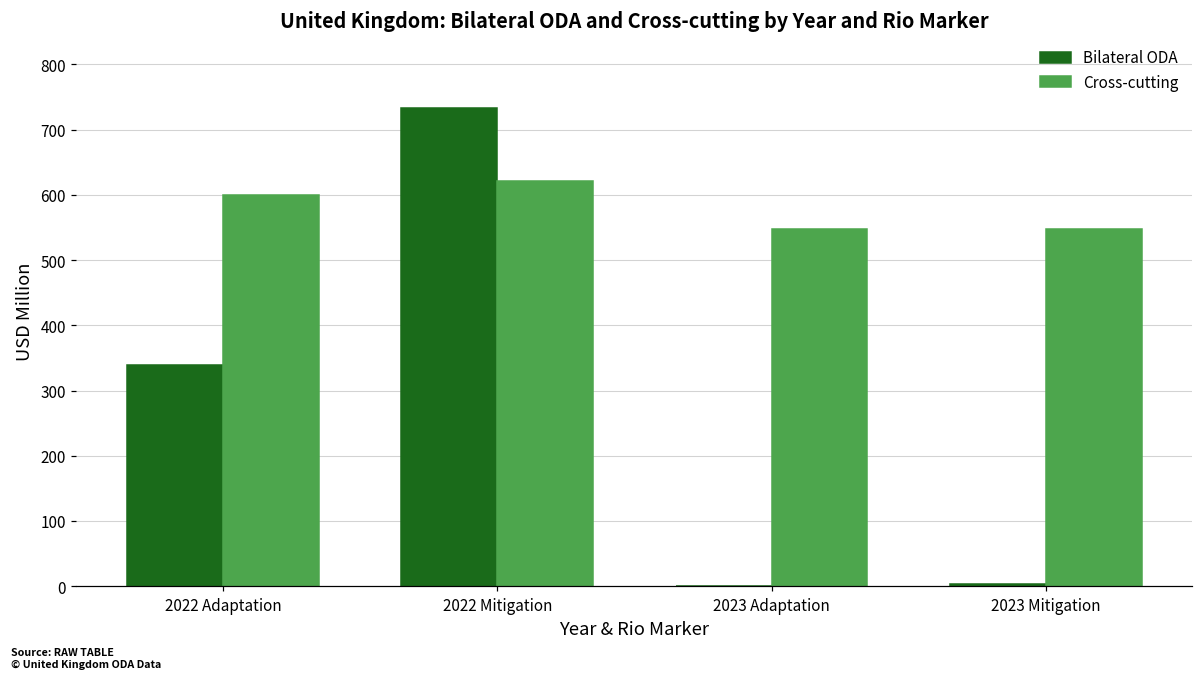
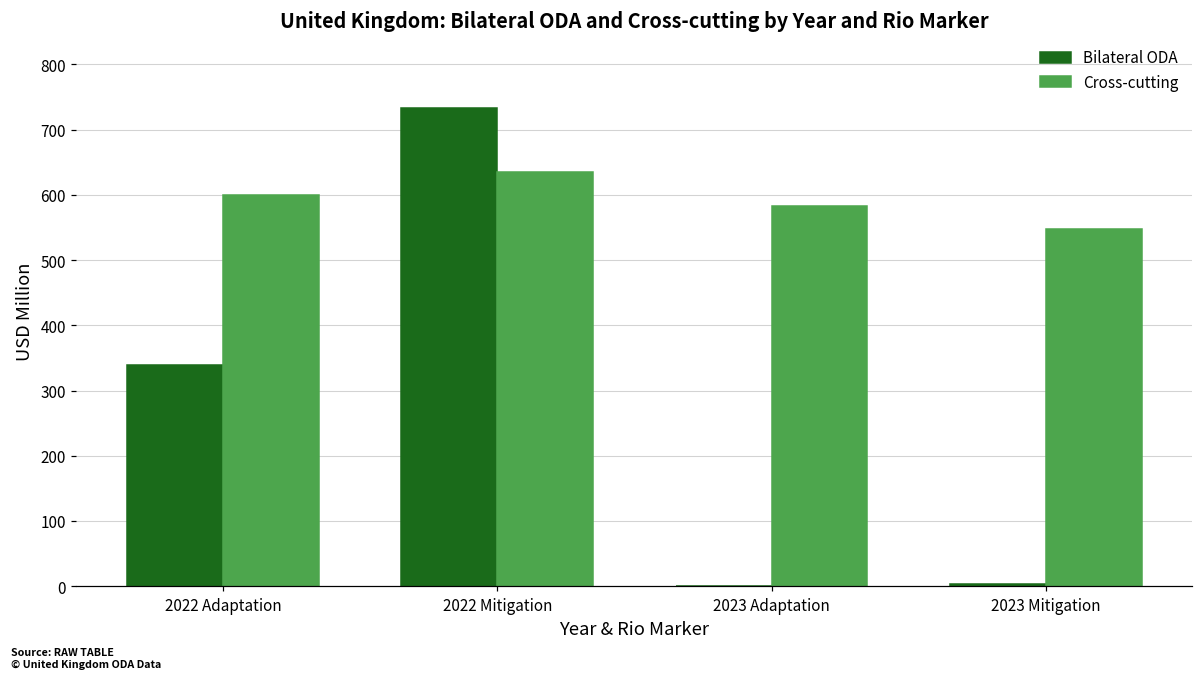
Cross-cutting, 2022 Mitigation: 620 -> 640
Cross-cutting, 2023 Adaptation: 550 -> 580
